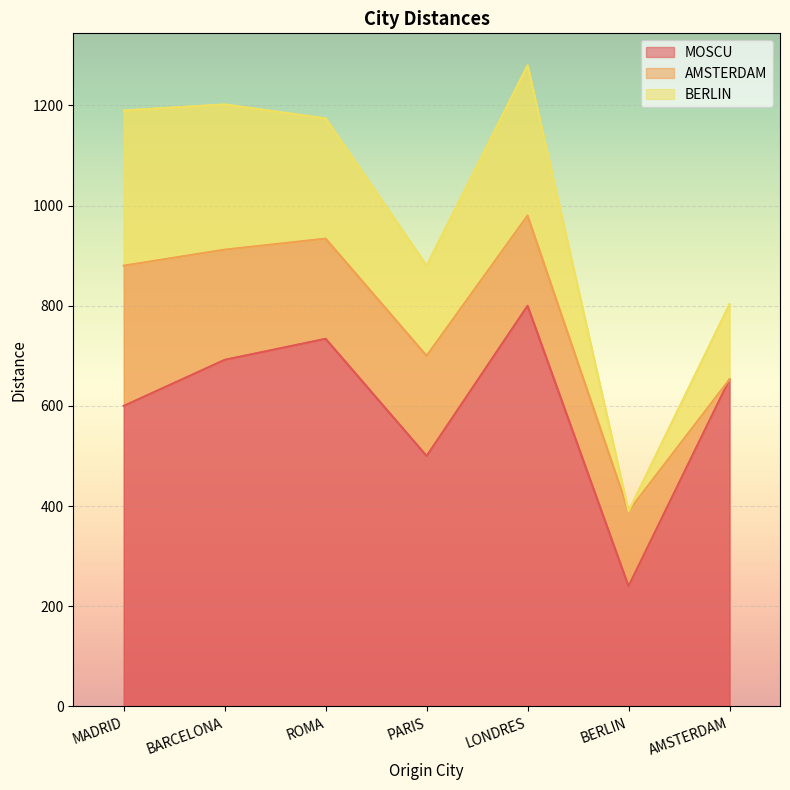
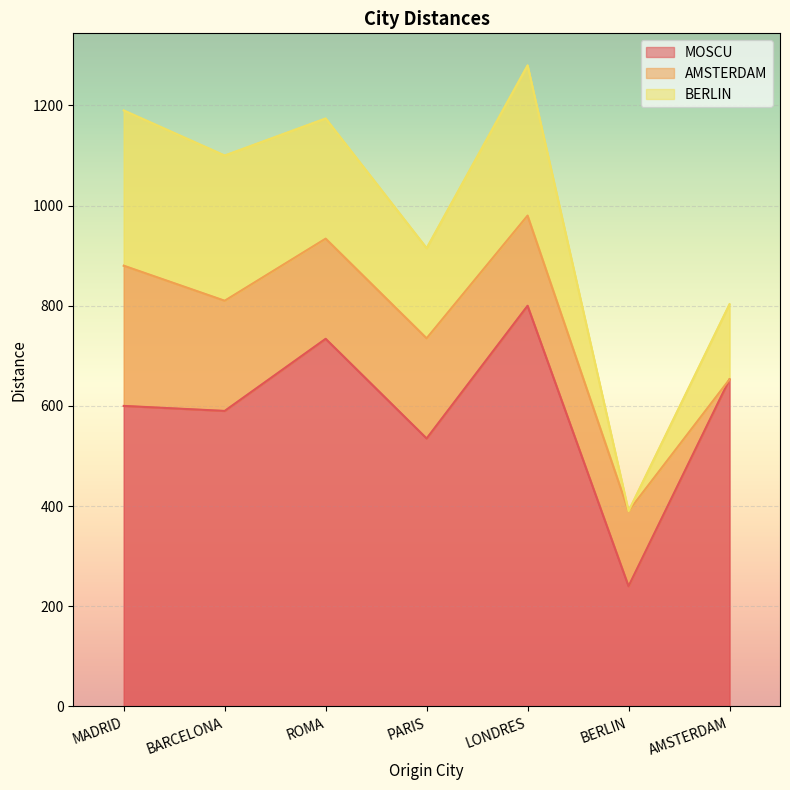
MOSCU, BARCELONA: 690 -> 590
MOSCU, PARIS: 500 -> 540
